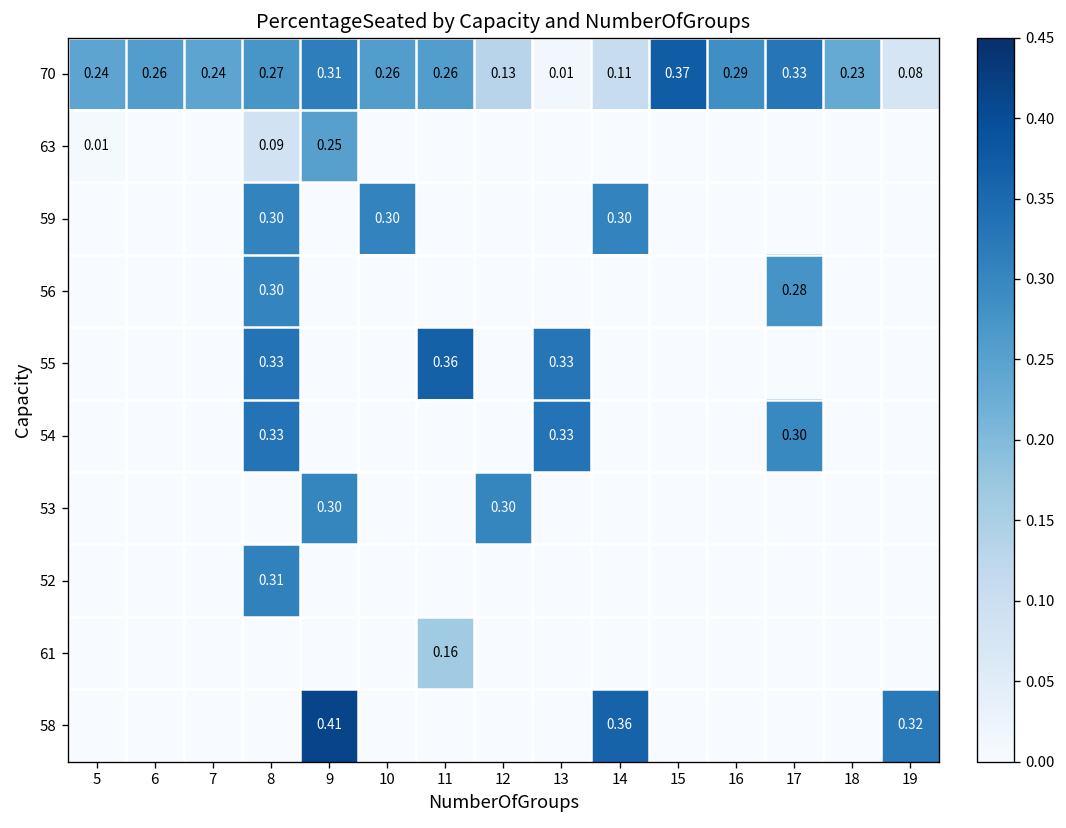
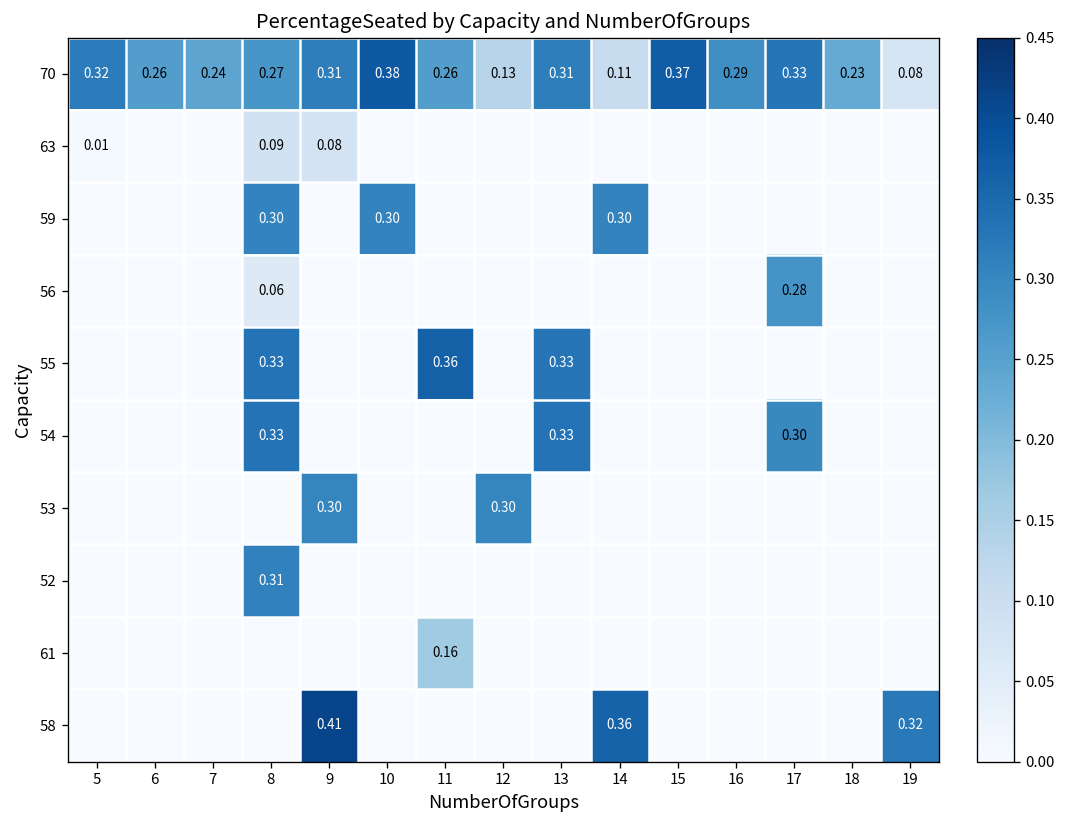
70, 5: 0.24 -> 0.32
70, 10: 0.26 -> 0.38
70, 13: 0.01 -> 0.31
63, 9: 0.25 -> 0.08
56, 8: 0.30 -> 0.06
